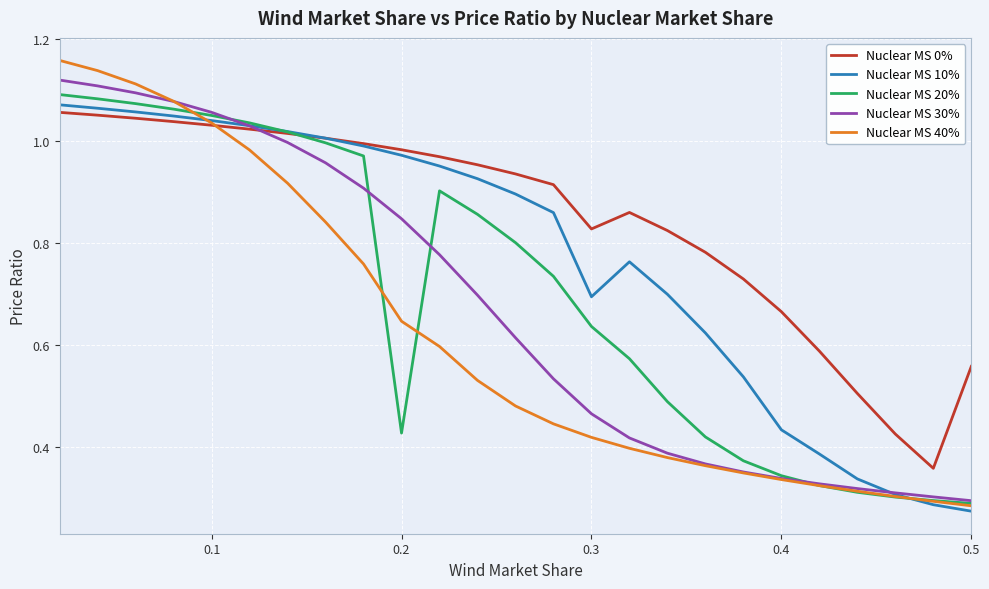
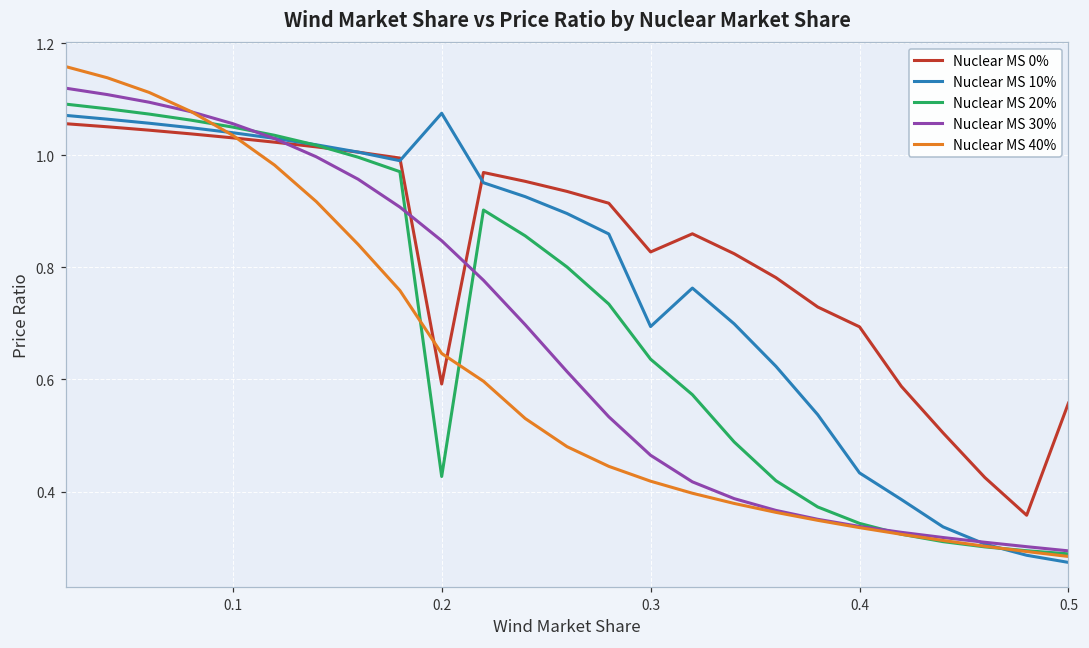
Nuclear MS 0%, 0.2: 0.98 -> 0.59
Nuclear MS 10%, 0.2: 0.97 -> 1.07
Nuclear MS 0%, 0.4: 0.67 -> 0.69
